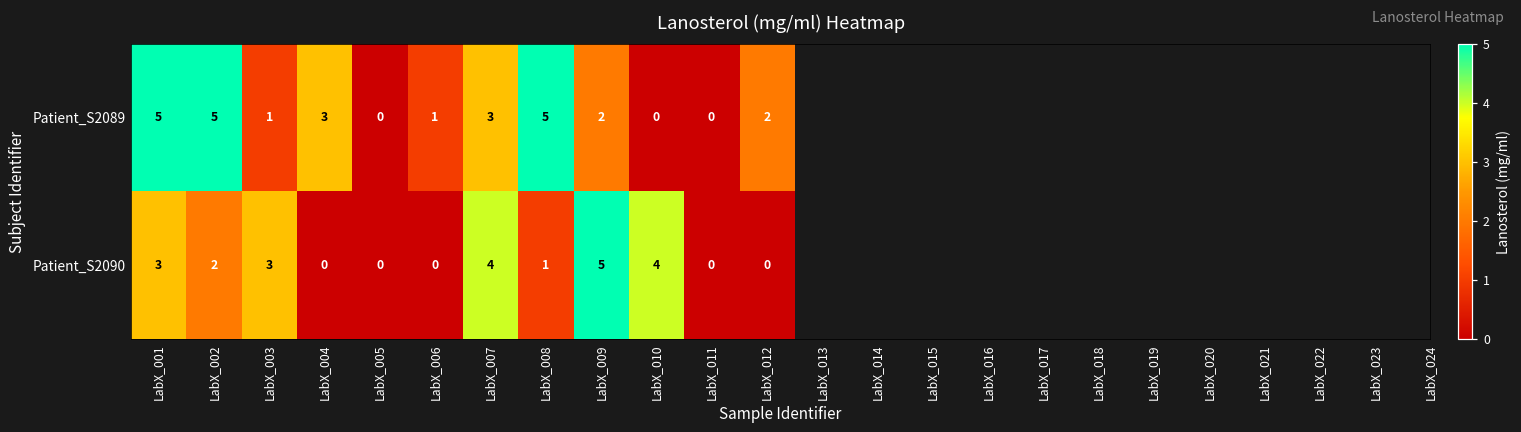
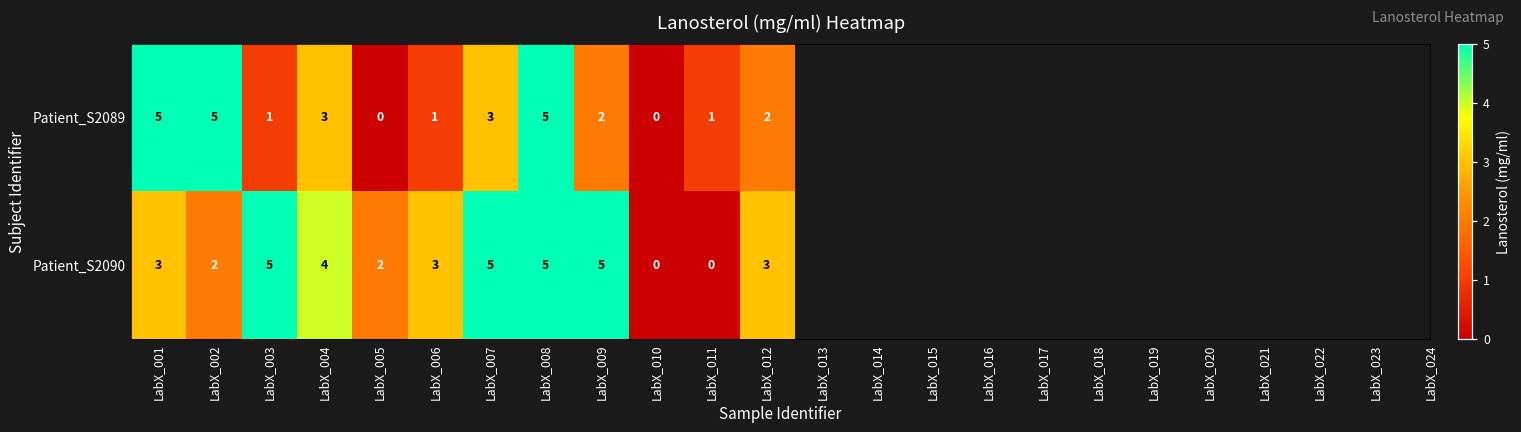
Patient_S2089, LabX_011: 0 -> 1
Patient_S2090, LabX_003: 3 -> 5
Patient_S2090, LabX_004: 0 -> 4
Patient_S2090, LabX_005: 0 -> 2
Patient_S2090, LabX_006: 0 -> 3
Patient_S2090, LabX_007: 4 -> 5
Patient_S2090, LabX_008: 1 -> 5
Patient_S2090, LabX_010: 4 -> 0
Patient_S2090, LabX_012: 0 -> 3
